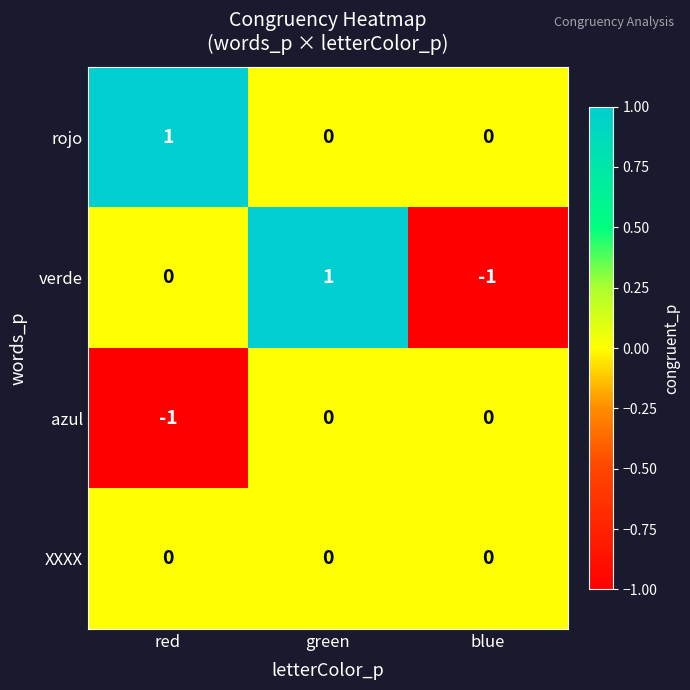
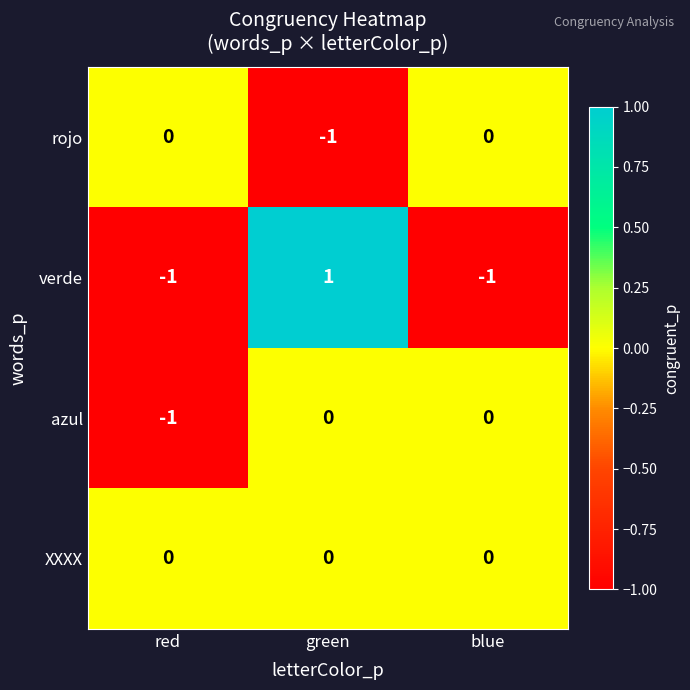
rojo, red: 1 -> 0
rojo, green: 0 -> -1
verde, red: 0 -> -1
